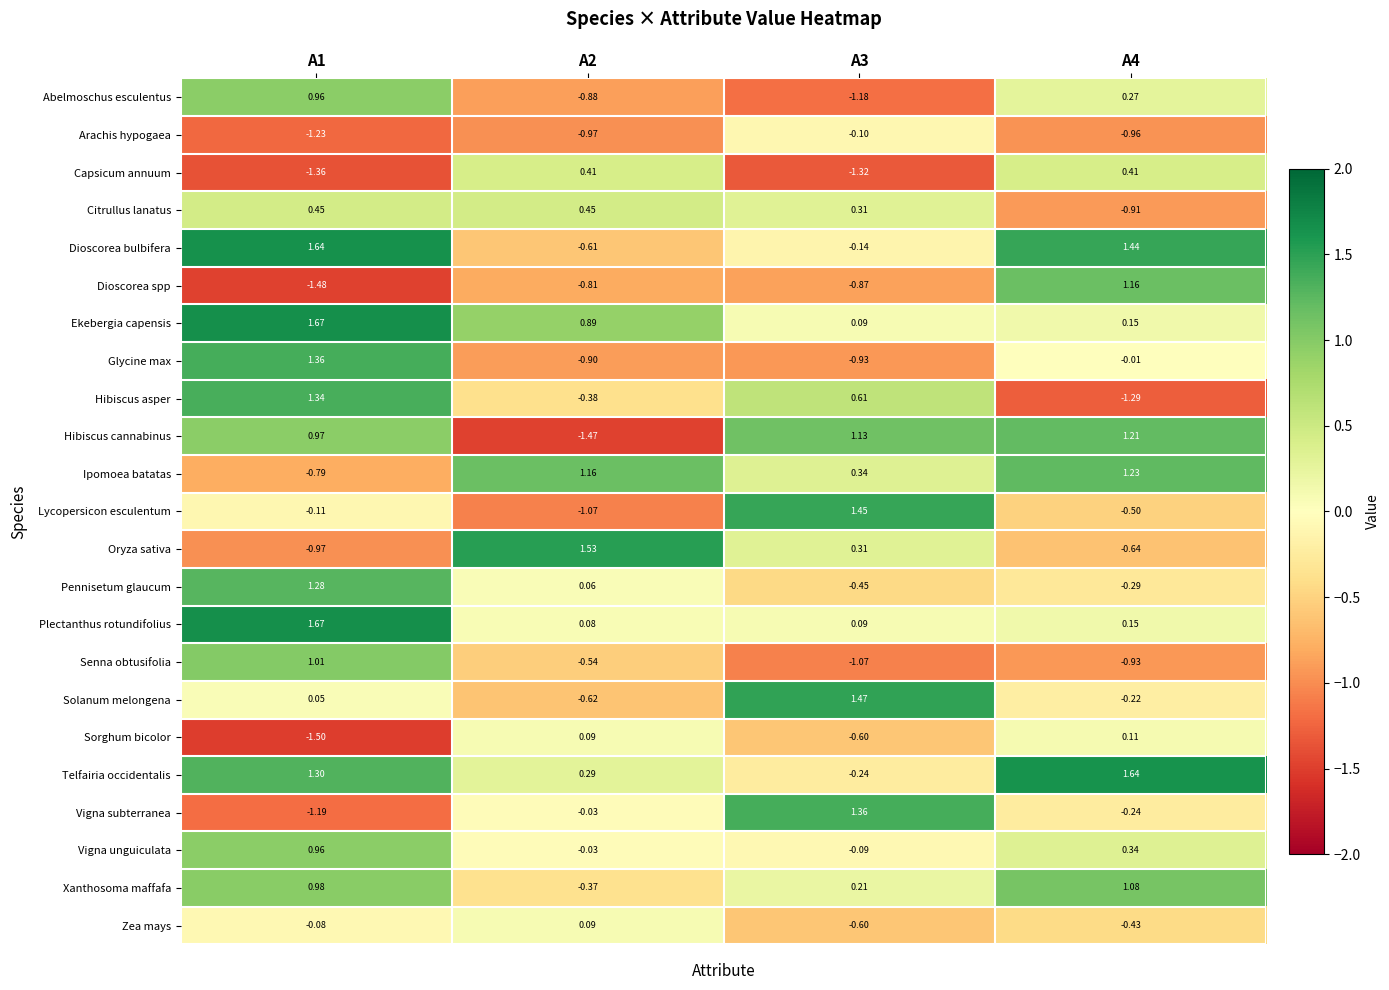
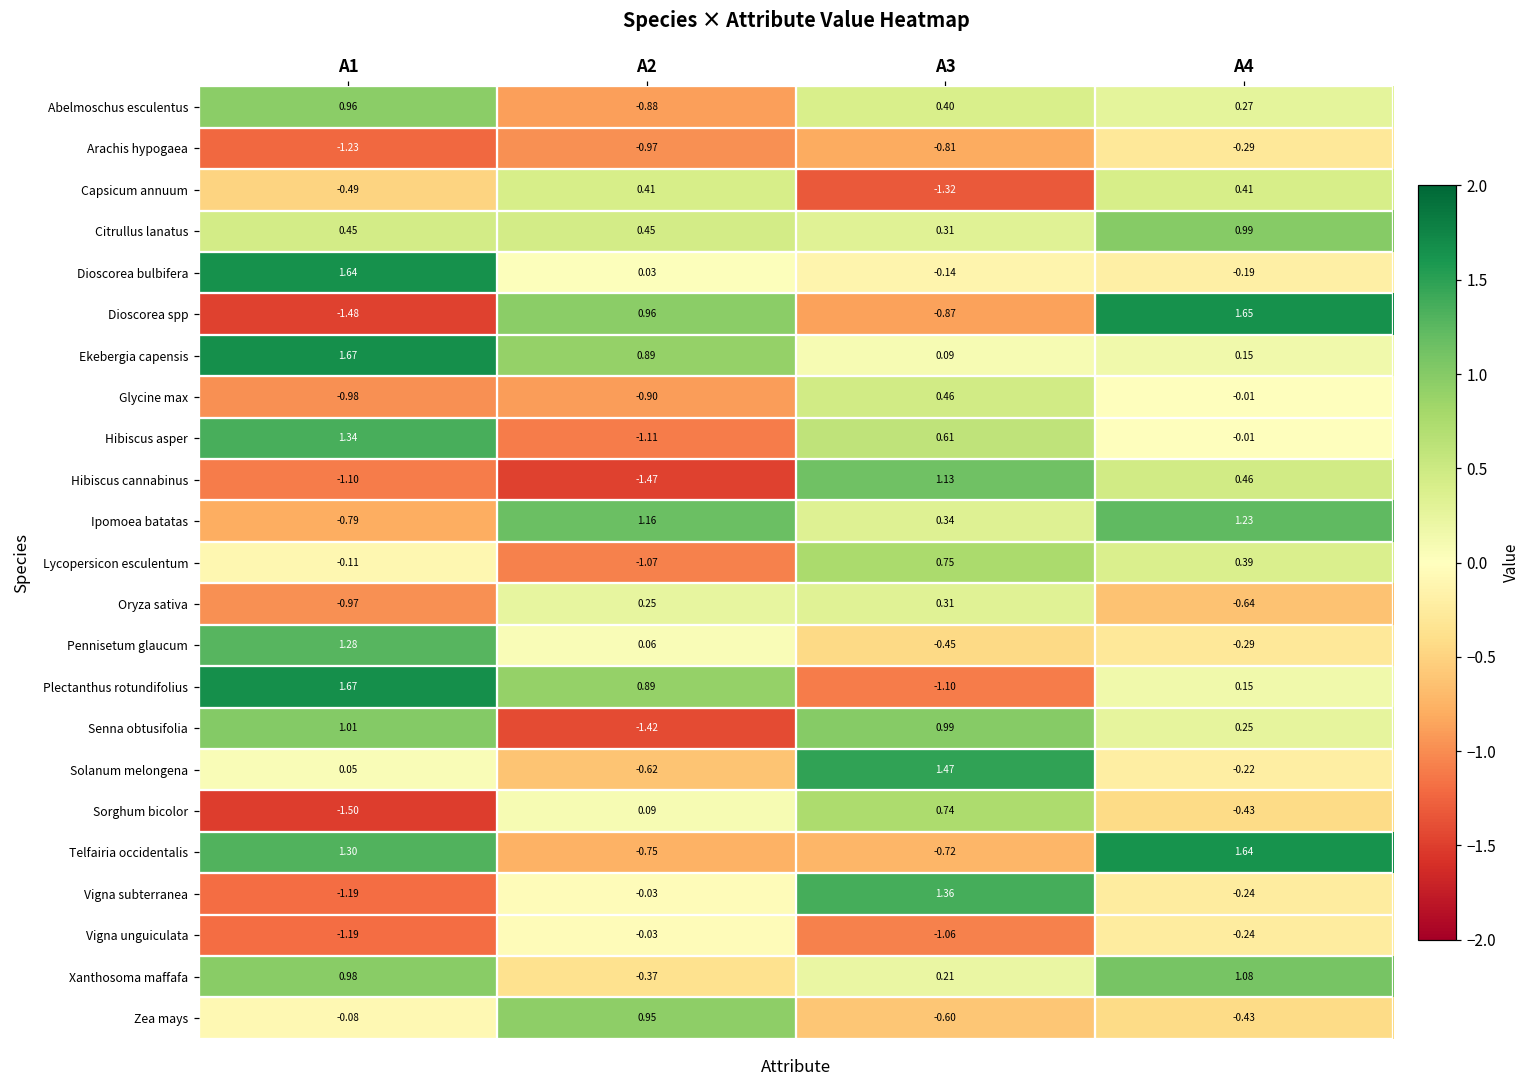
Abelmoschus esculentus, A3: -1.18 -> 0.40
Arachis hypogaea, A3: -0.10 -> -0.81
Arachis hypogaea, A4: -0.96 -> -0.29
Capsicum annuum, A1: -1.36 -> -0.49
Citrullus lanatus, A4: -0.91 -> 0.99
Dioscorea bulbifera, A2: -0.61 -> 0.03
Dioscorea bulbifera, A4: 1.44 -> -0.19
Dioscorea spp, A2: -0.81 -> 0.96
Dioscorea spp, A4: 1.16 -> 1.65
Glycine max, A1: 1.36 -> -0.98
Glycine max, A3: -0.93 -> 0.46
Hibiscus asper, A2: -0.38 -> -1.11
Hibiscus asper, A4: -1.29 -> -0.01
Hibiscus cannabinus, A1: 0.97 -> -1.10
Hibiscus cannabinus, A4: 1.21 -> 0.46
Lycopersicon esculentum, A3: 1.45 -> 0.75
Lycopersicon esculentum, A4: -0.50 -> 0.39
Oryza sativa, A2: 1.53 -> 0.25
Plectanthus rotundifolius, A2: 0.08 -> 0.89
Plectanthus rotundifolius, A3: 0.09 -> -1.10
Senna obtusifolia, A2: -0.54 -> -1.42
Senna obtusifolia, A3: -1.07 -> 0.99
Senna obtusifolia, A4: -0.93 -> 0.25
Sorghum bicolor, A3: -0.60 -> 0.74
Sorghum bicolor, A4: 0.11 -> -0.43
Telfairia occidentalis, A2: 0.29 -> -0.75
Telfairia occidentalis, A3: -0.24 -> -0.72
Vigna unguiculata, A1: 0.96 -> -1.19
Vigna unguiculata, A3: -0.09 -> -1.06
Vigna unguiculata, A4: 0.34 -> -0.24
Zea mays, A2: 0.09 -> 0.95
